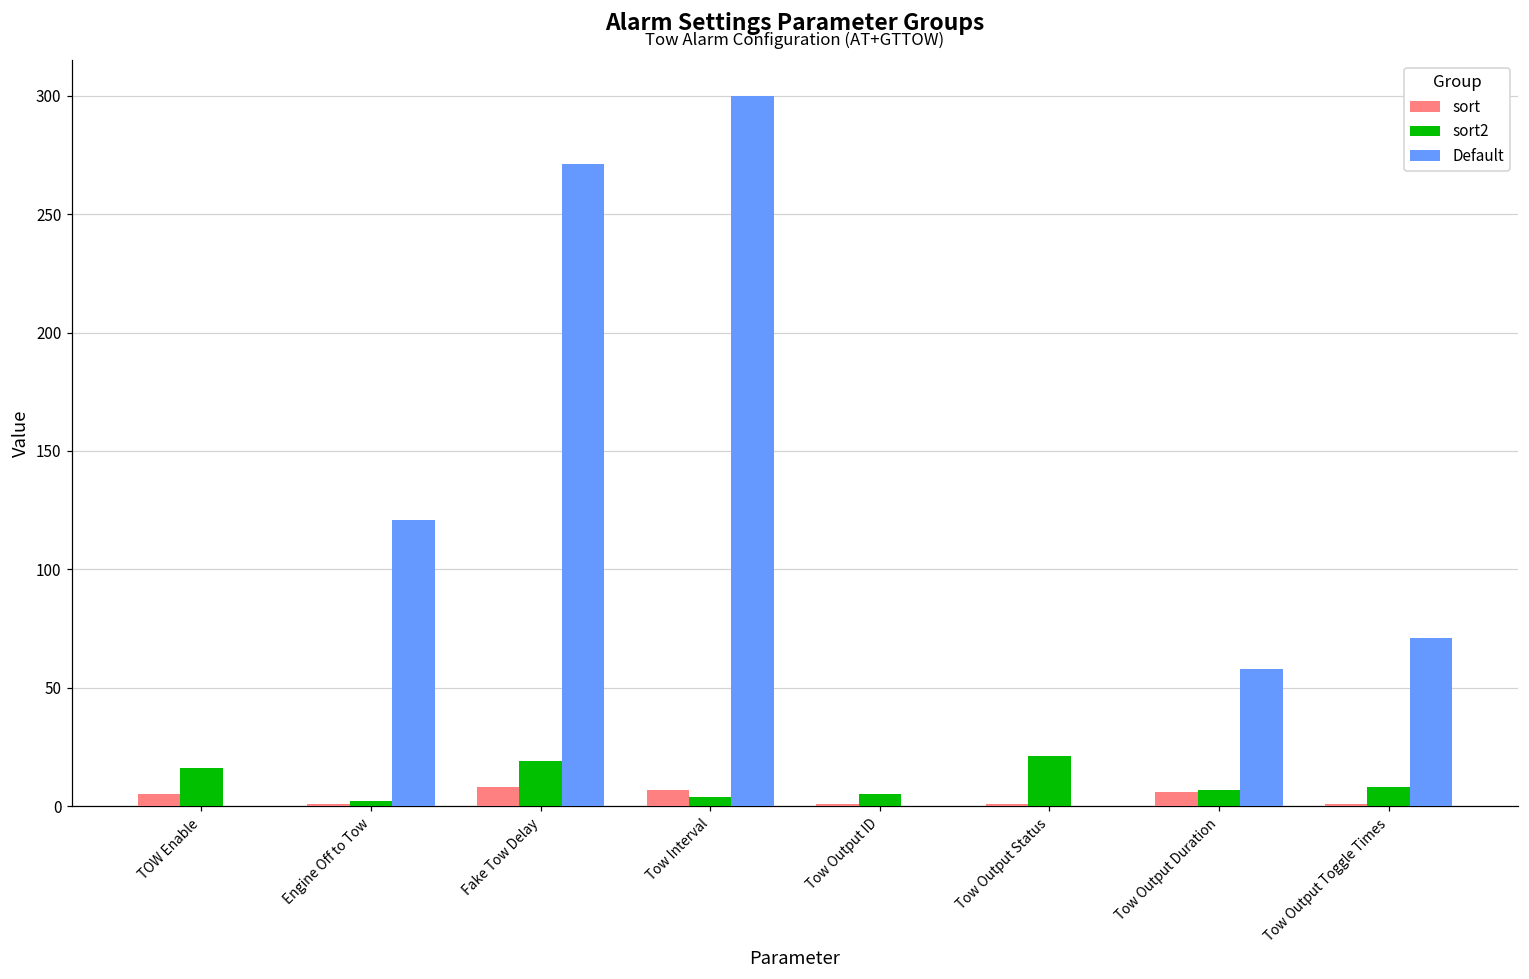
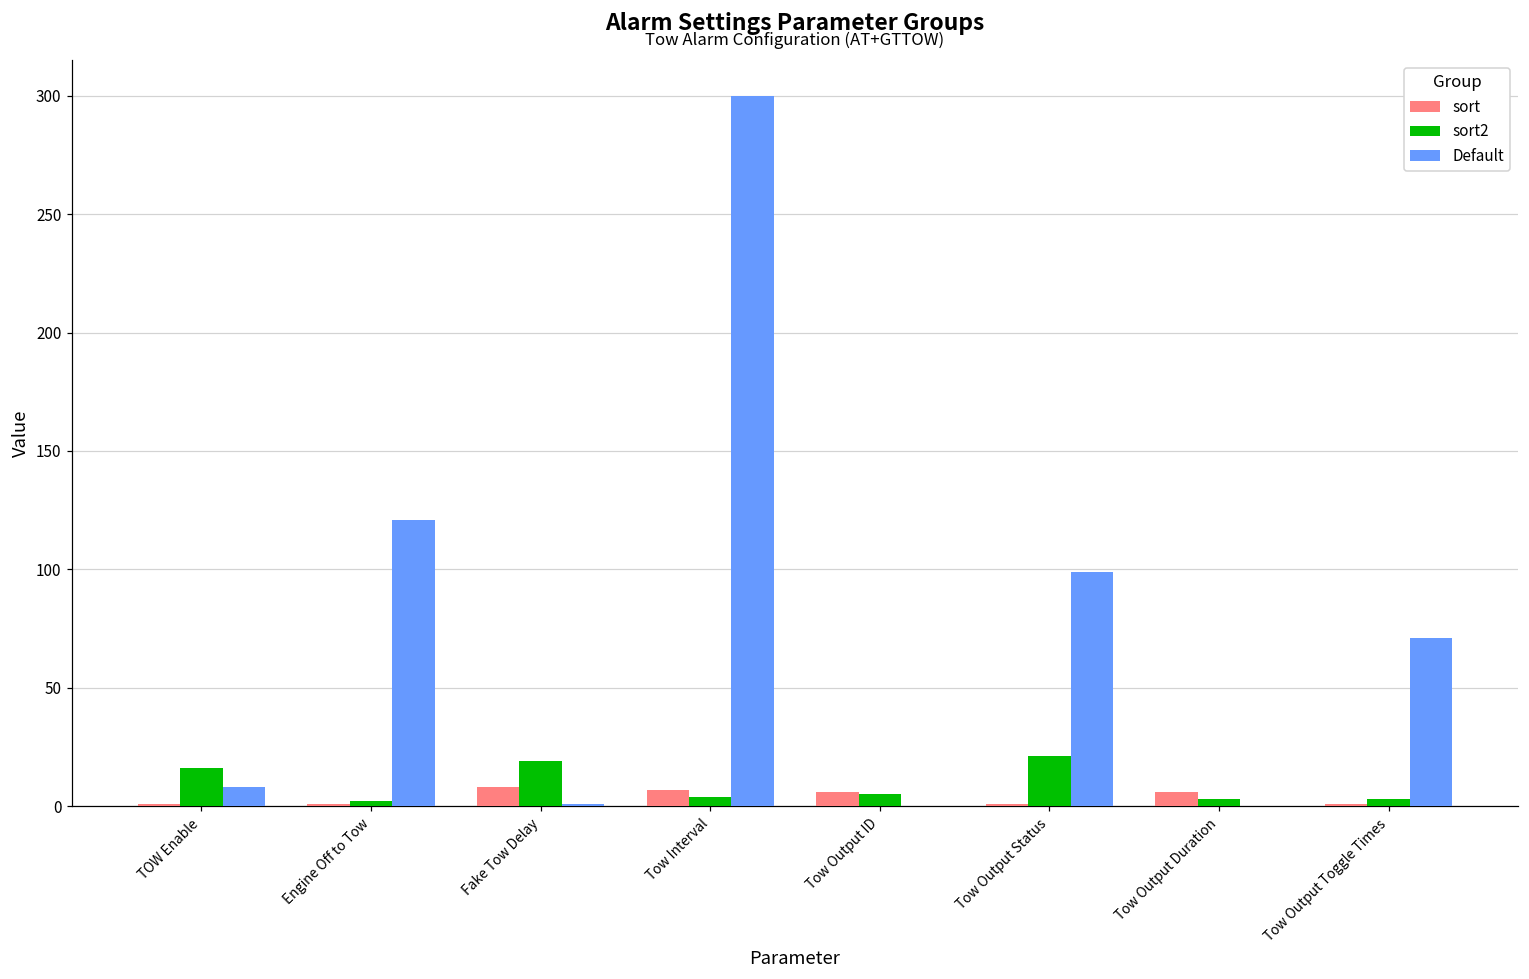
sort, TOW Enable: 5 -> 1
Default, TOW Enable: 0 -> 8
Default, Fake Tow Delay: 271 -> 1
sort, Tow Output ID: 1 -> 6
Default, Tow Output Status: 0 -> 99
sort2, Tow Output Duration: 7 -> 3
Default, Tow Output Duration: 58 -> 0
sort2, Tow Output Toggle Times: 8 -> 3
